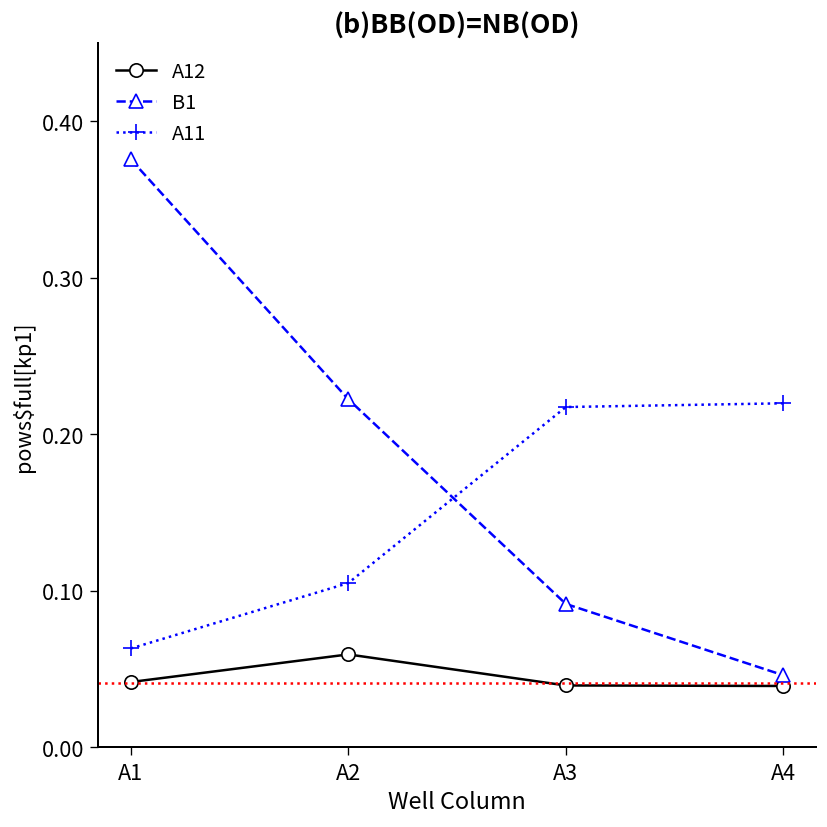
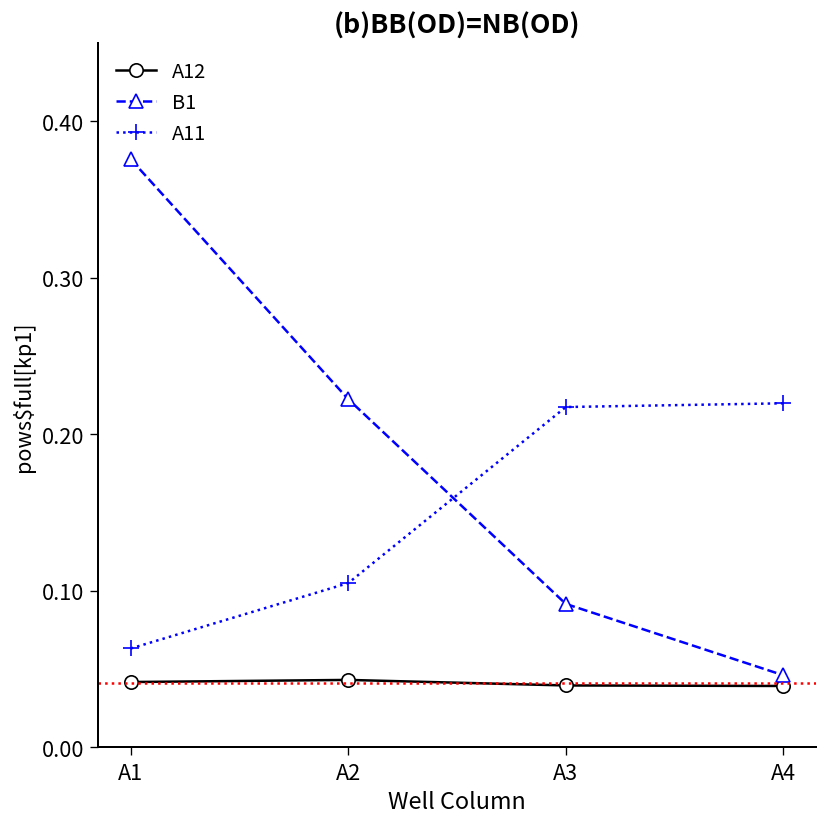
A12, A2: 0.059 -> 0.043
